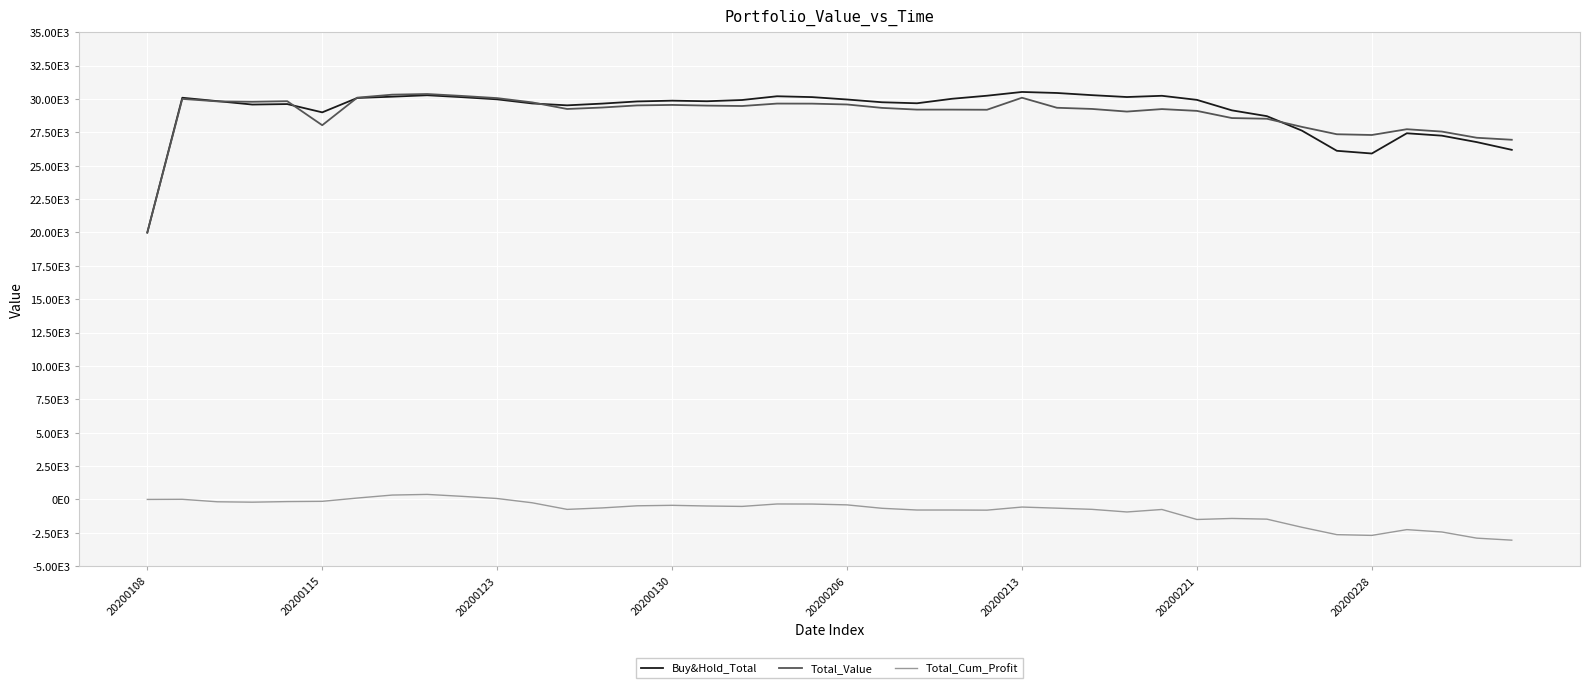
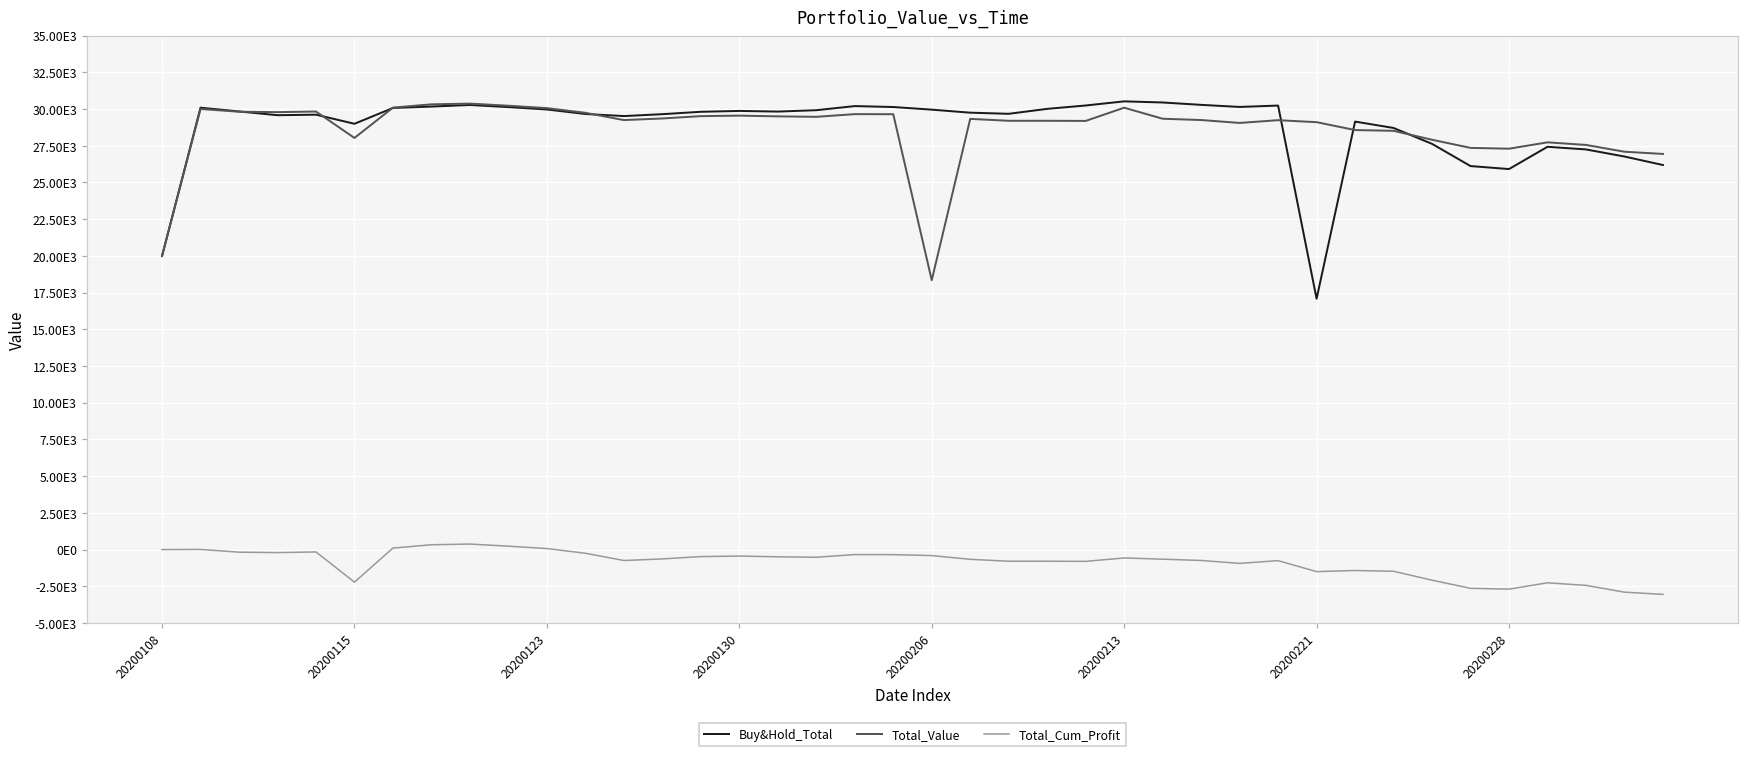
Total_Cum_Profit, 20200115: -100 -> -2200
Total_Value, 20200206: 29600 -> 18300
Buy&Hold_Total, 20200221: 29900 -> 17100
